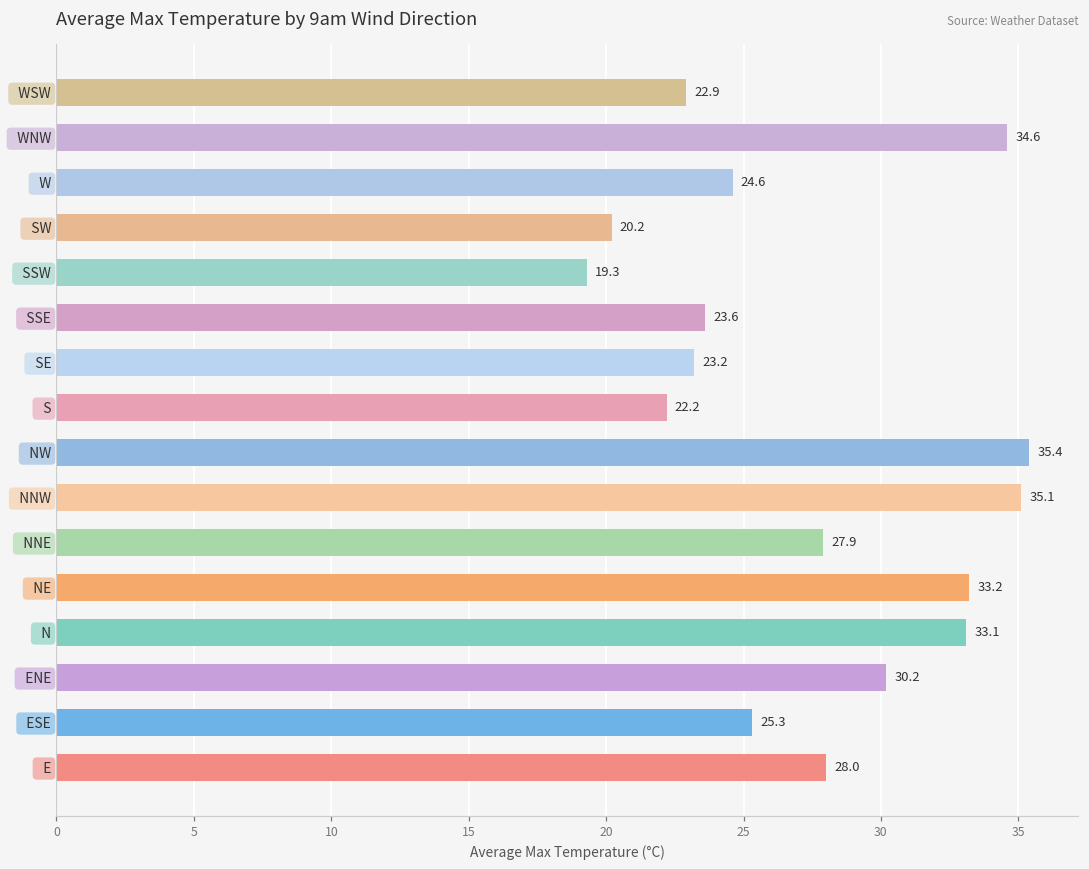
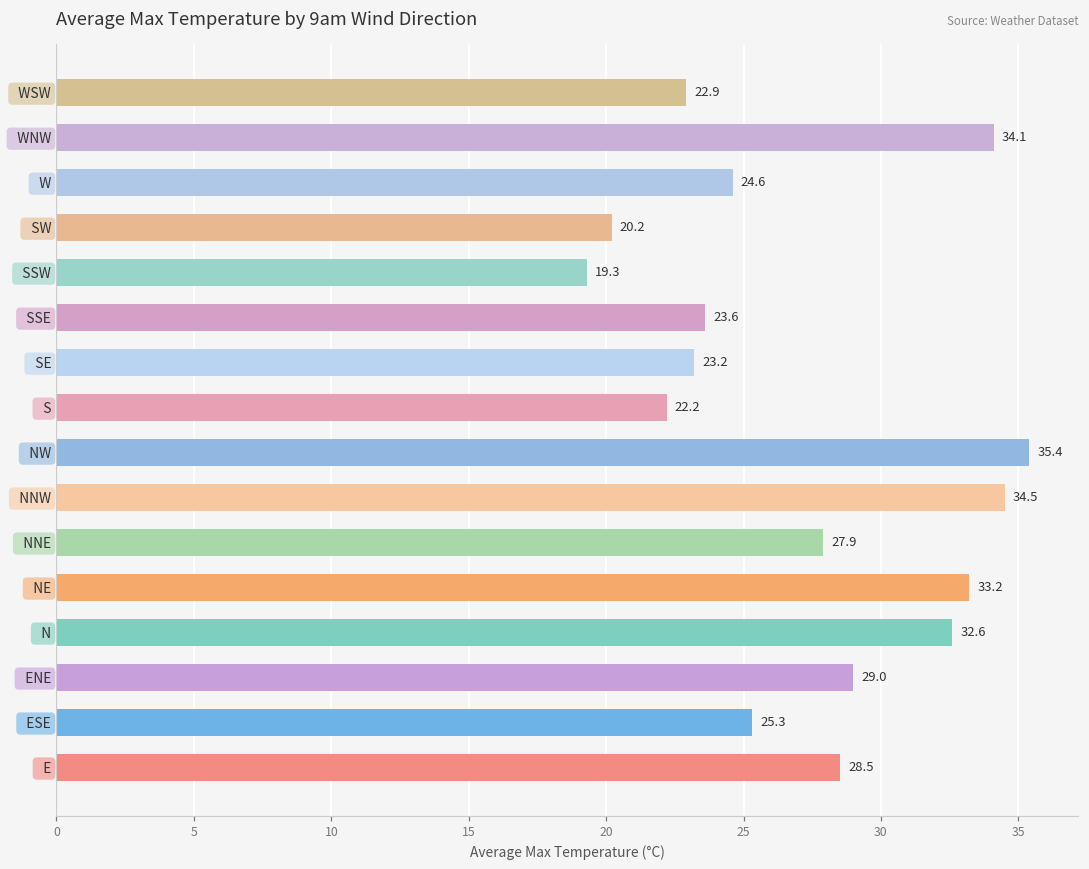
WNW: 34.6 -> 34.1
NNW: 35.1 -> 34.5
N: 33.1 -> 32.6
ENE: 30.2 -> 29.0
E: 28.0 -> 28.5
